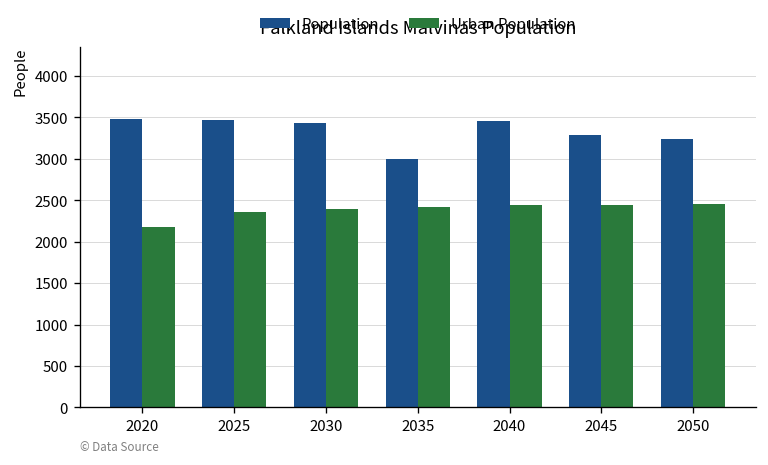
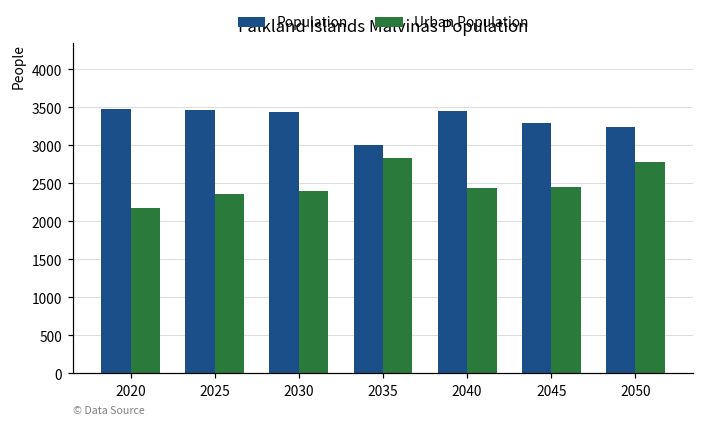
Urban Population, 2035: 2400 -> 2800
Urban Population, 2050: 2500 -> 2800
